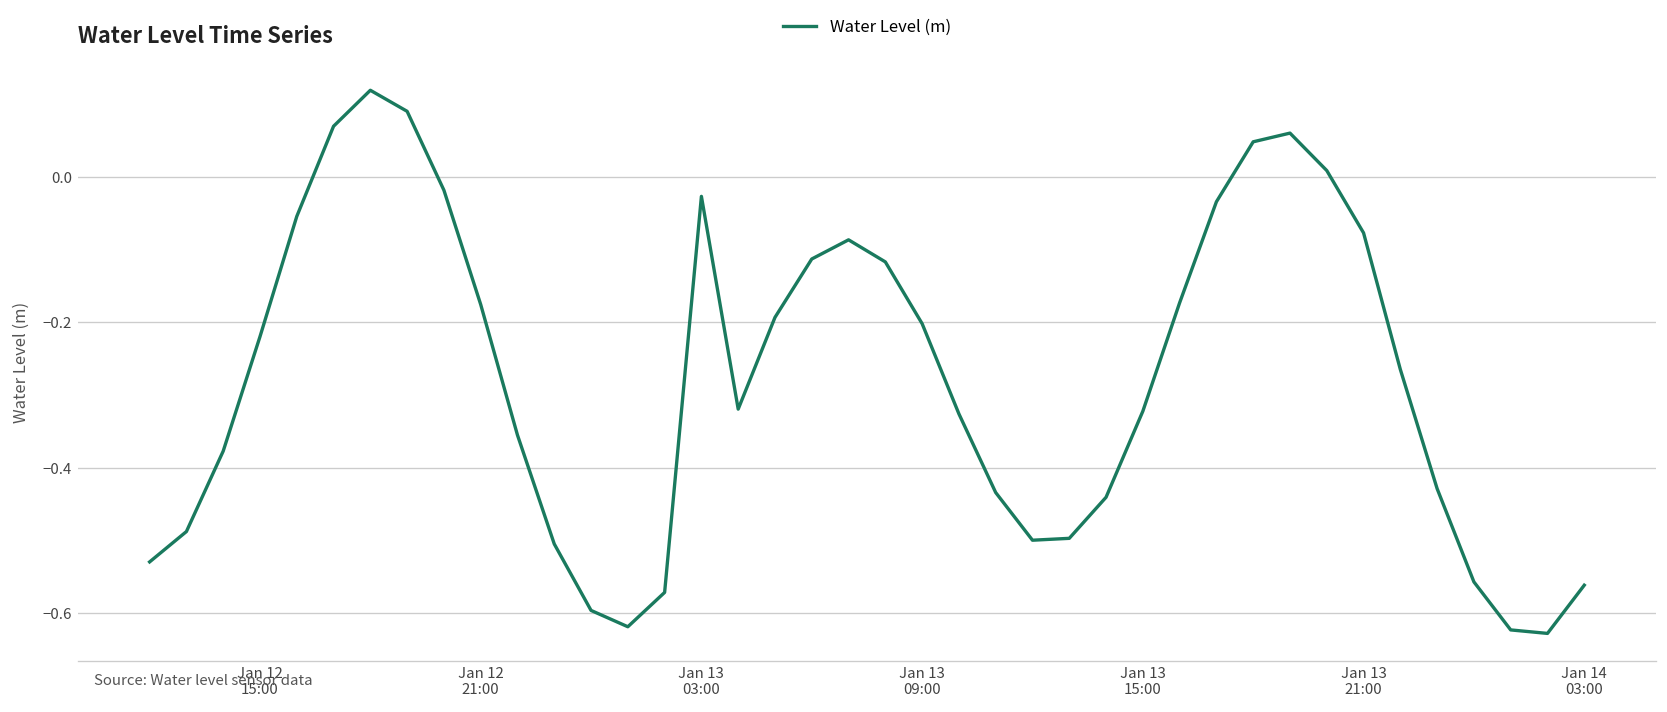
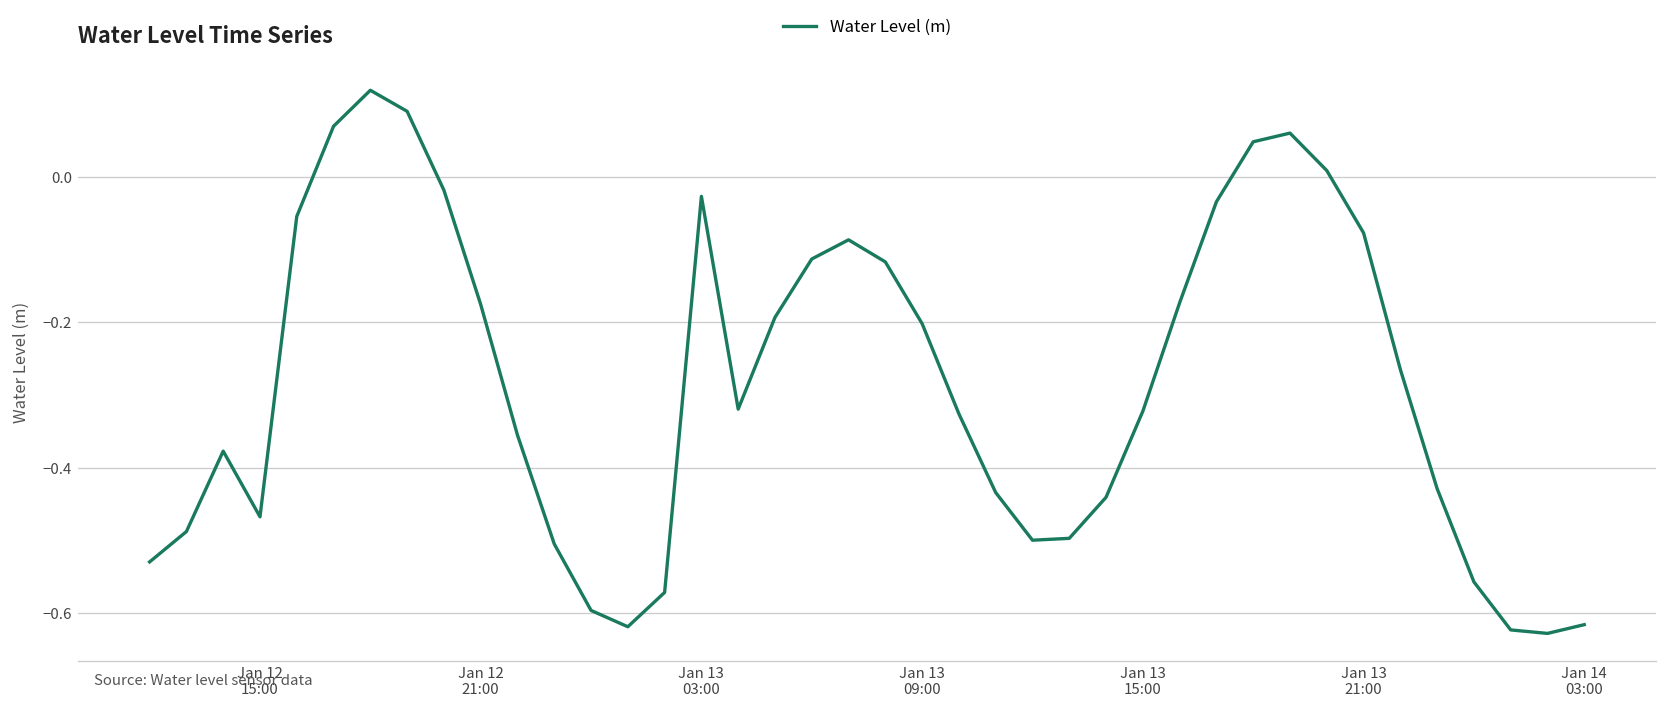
Jan 12 15:00: -0.22 -> -0.47
Jan 14 03:00: -0.56 -> -0.62
